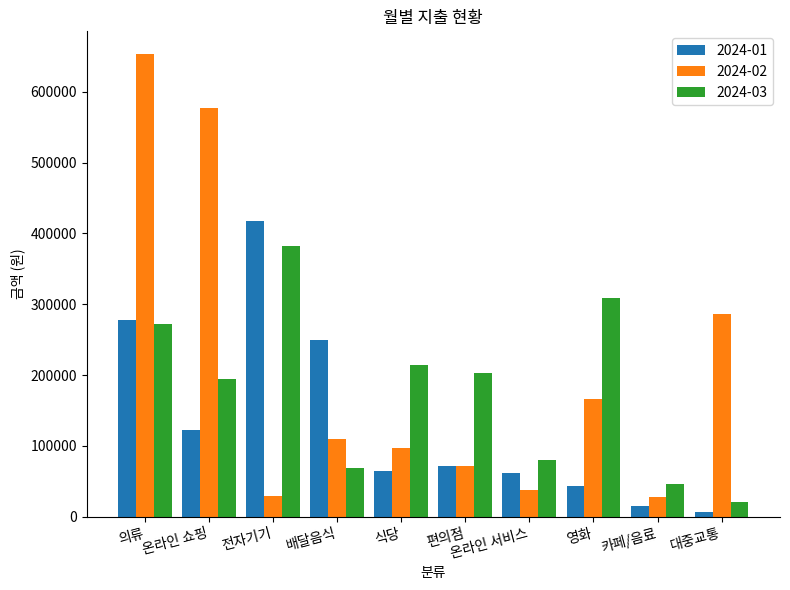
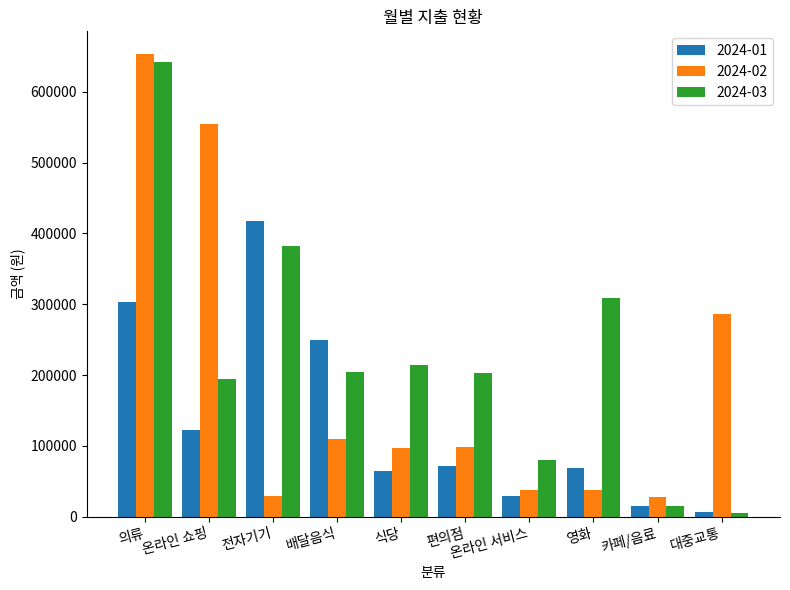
2024-01, 의류: 280000 -> 300000
2024-03, 의류: 270000 -> 640000
2024-02, 온라인 쇼핑: 580000 -> 550000
2024-03, 배달음식: 70000 -> 200000
2024-02, 편의점: 70000 -> 100000
2024-01, 온라인 서비스: 60000 -> 30000
2024-01, 영화: 40000 -> 70000
2024-02, 영화: 170000 -> 40000
2024-03, 카페/음료: 50000 -> 20000
2024-03, 대중교통: 20000 -> 10000
